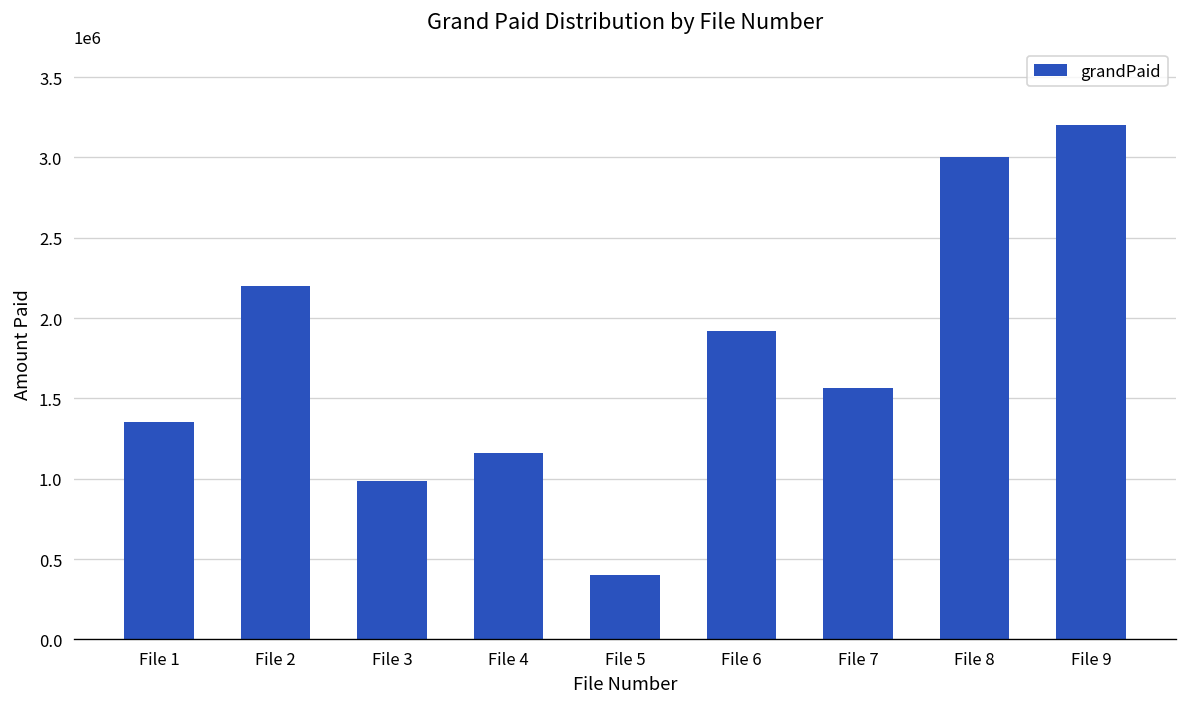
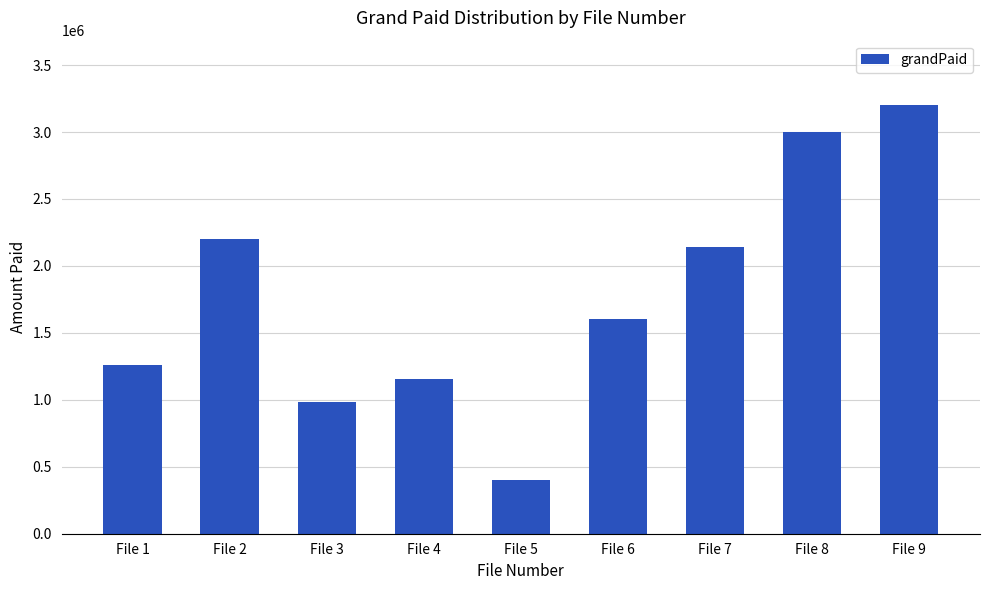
File 1: 1350000 -> 1260000
File 6: 1920000 -> 1600000
File 7: 1560000 -> 2140000
